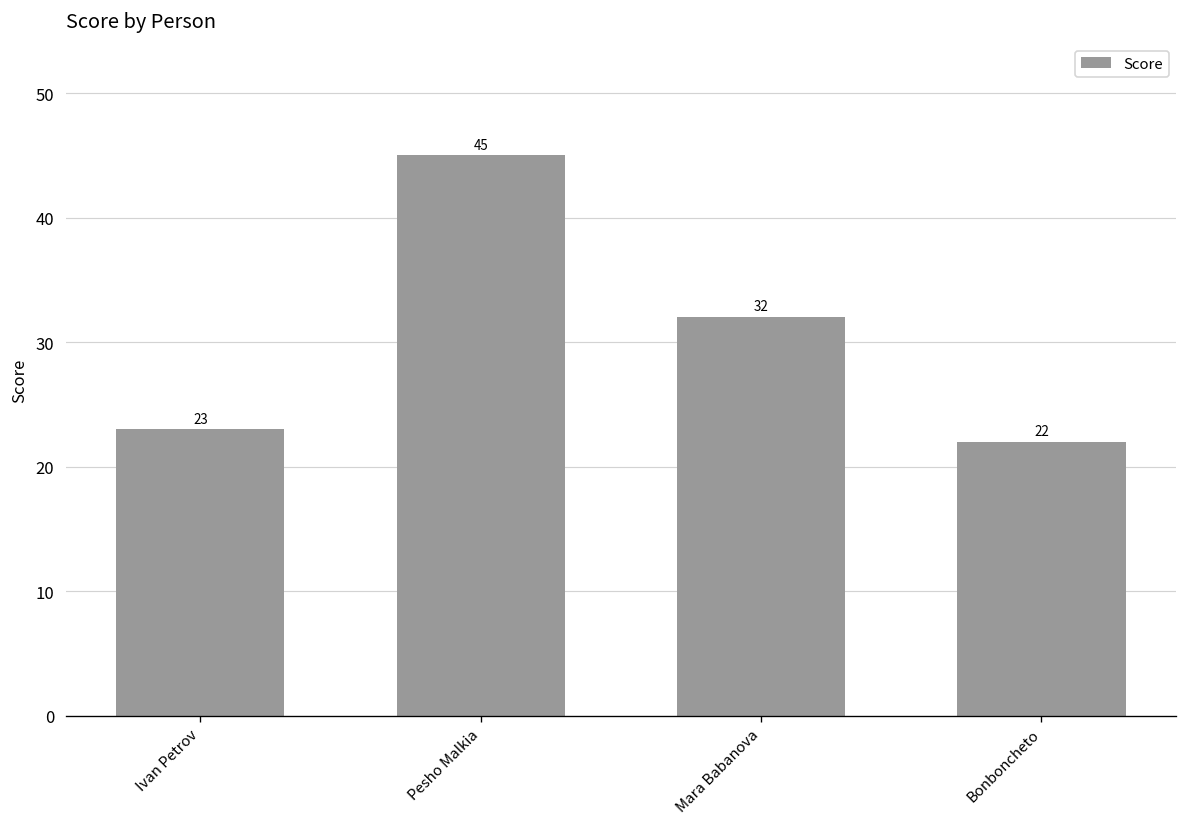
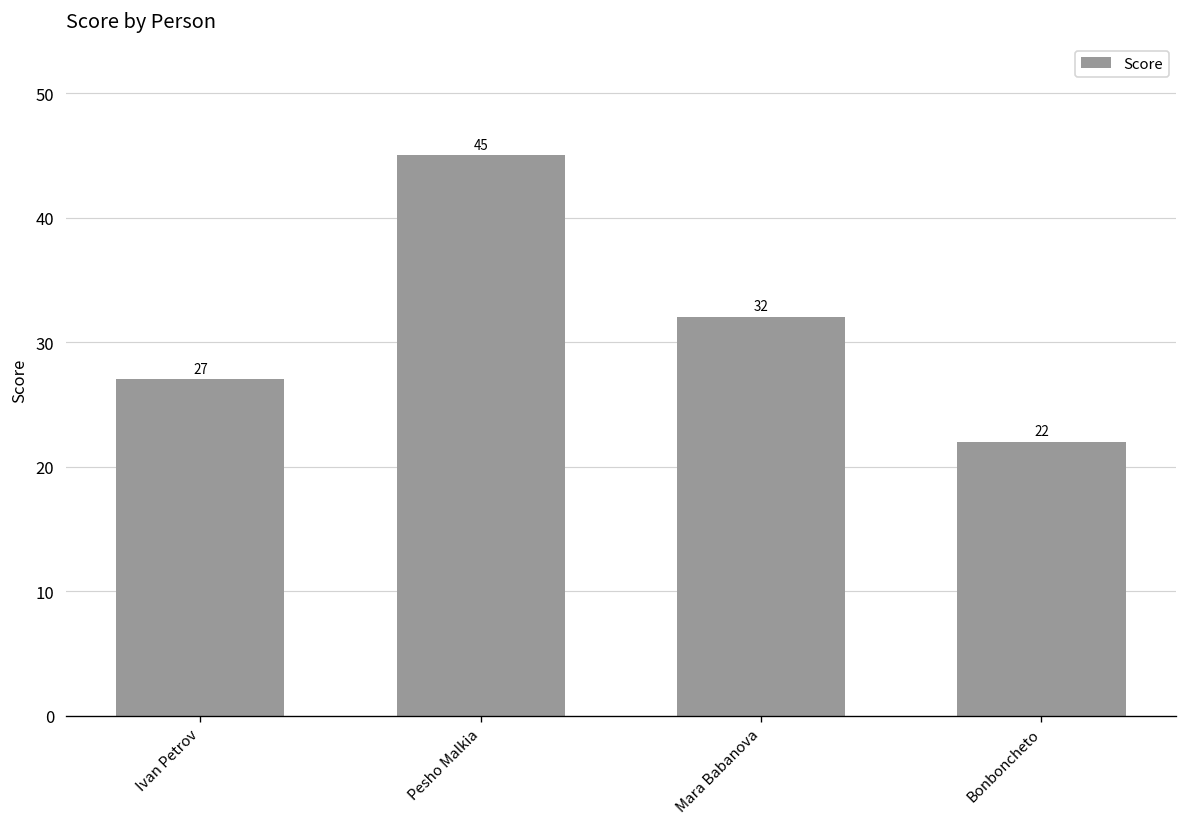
Ivan Petrov: 23 -> 27
